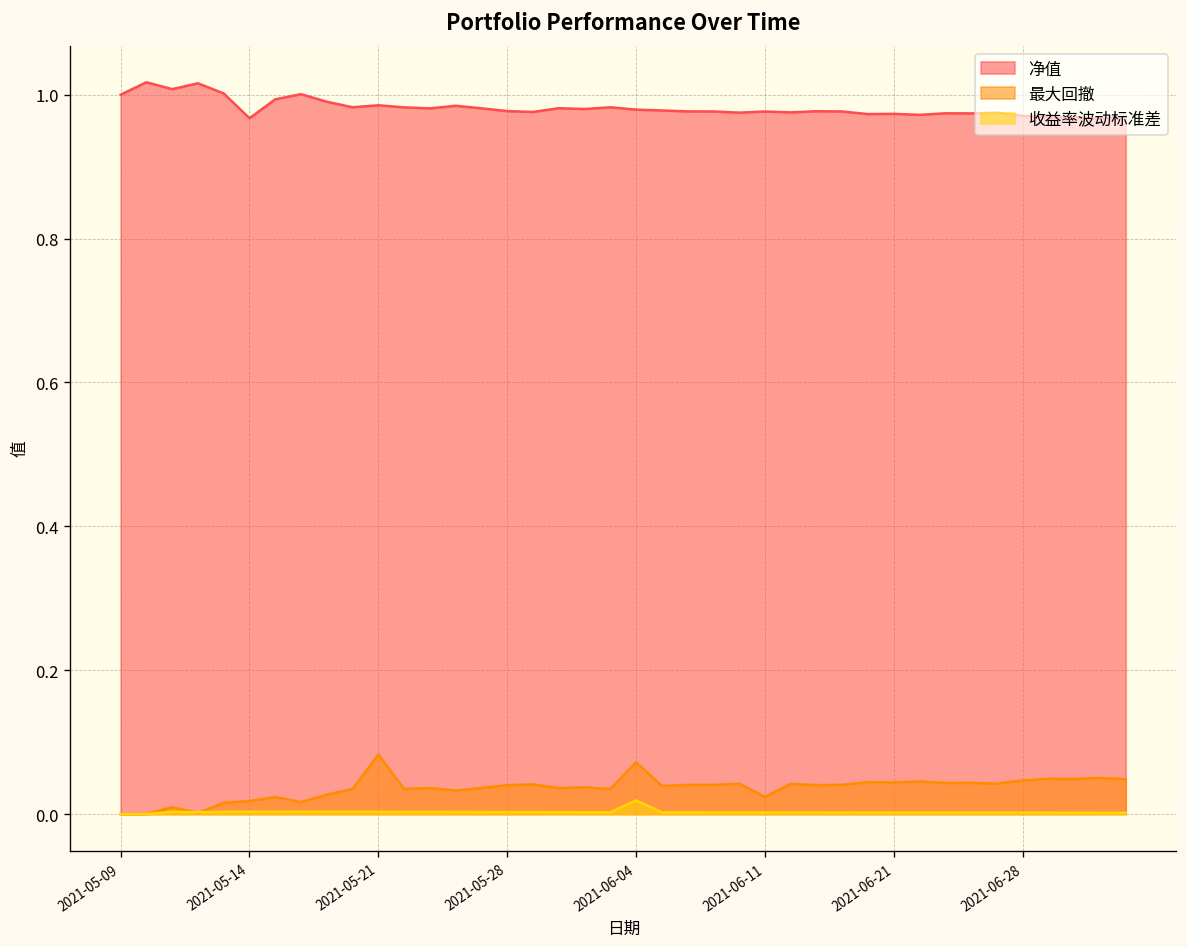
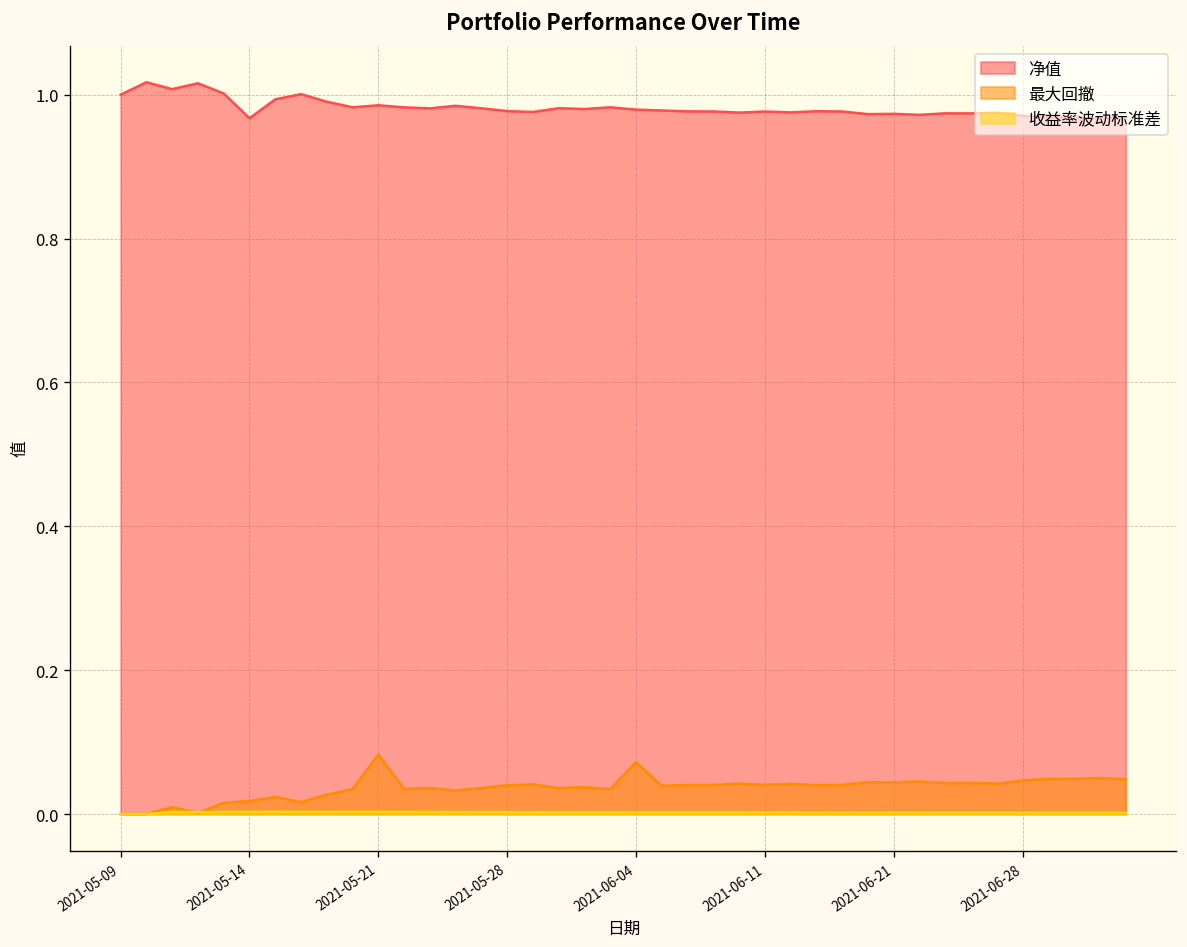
收益率波动标准差, 2021-06-04: 0.02 -> 0.00
最大回撤, 2021-06-11: 0.02 -> 0.04
